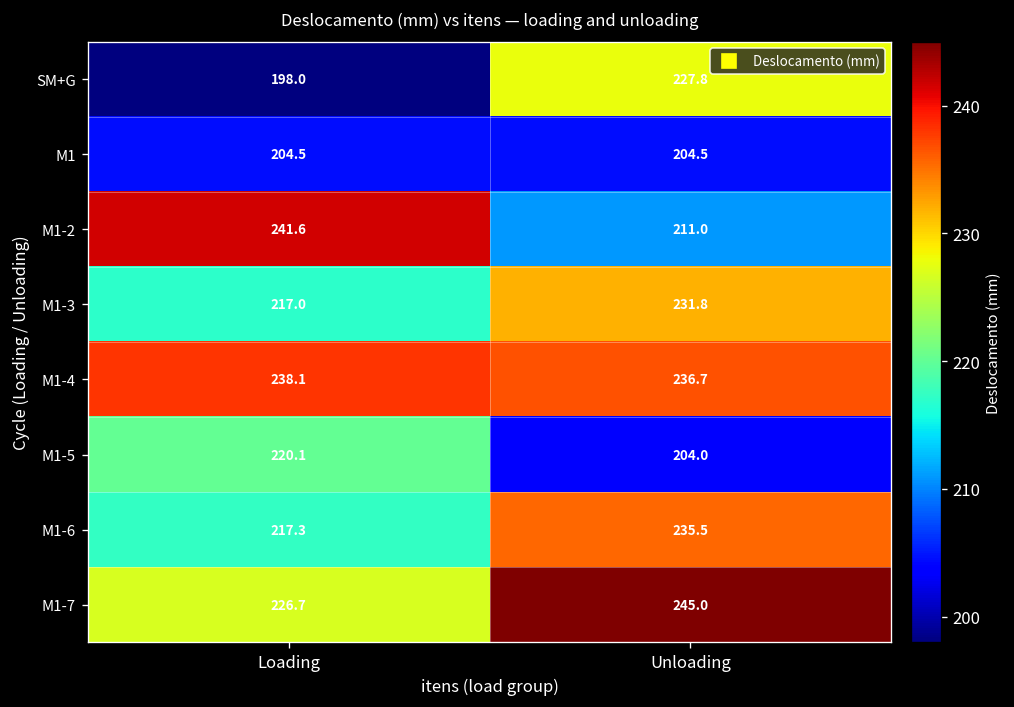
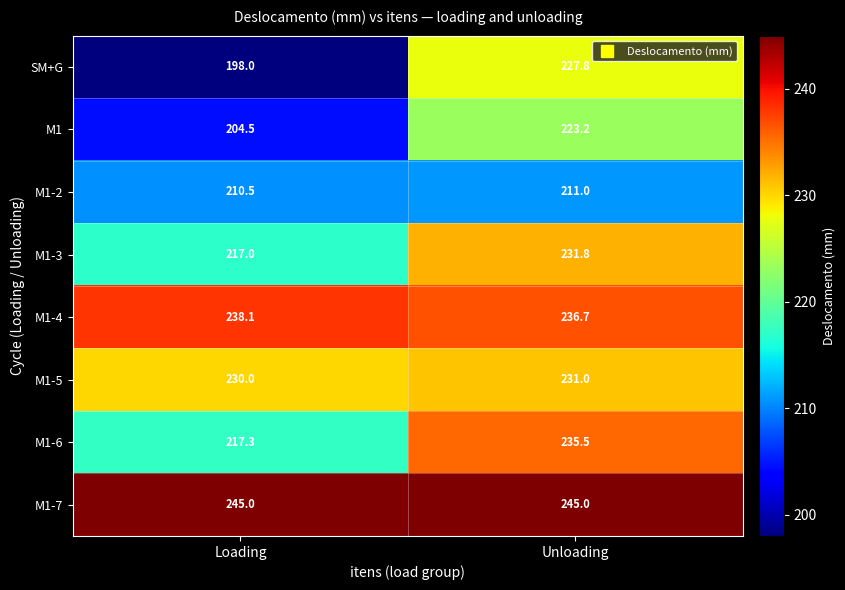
M1, Unloading: 204.5 -> 223.2
M1-2, Loading: 241.6 -> 210.5
M1-5, Loading: 220.1 -> 230.0
M1-5, Unloading: 204.0 -> 231.0
M1-7, Loading: 226.7 -> 245.0
